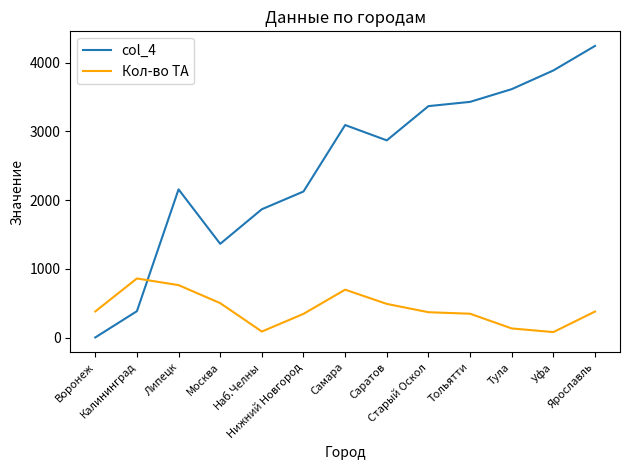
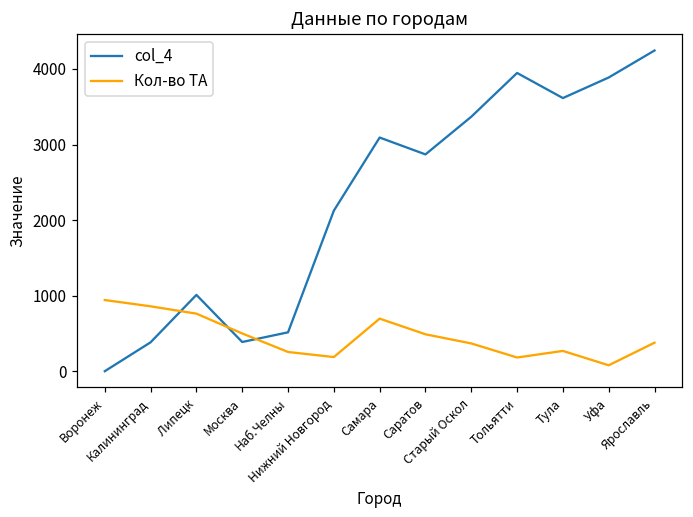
Кол-во ТА, Воронеж: 400 -> 900
col_4, Липецк: 2200 -> 1000
col_4, Москва: 1400 -> 400
col_4, Наб.Челны: 1900 -> 500
Кол-во ТА, Наб.Челны: 100 -> 300
Кол-во ТА, Нижний Новгород: 300 -> 200
col_4, Тольятти: 3400 -> 3900
Кол-во ТА, Тольятти: 300 -> 200
Кол-во ТА, Тула: 100 -> 300
